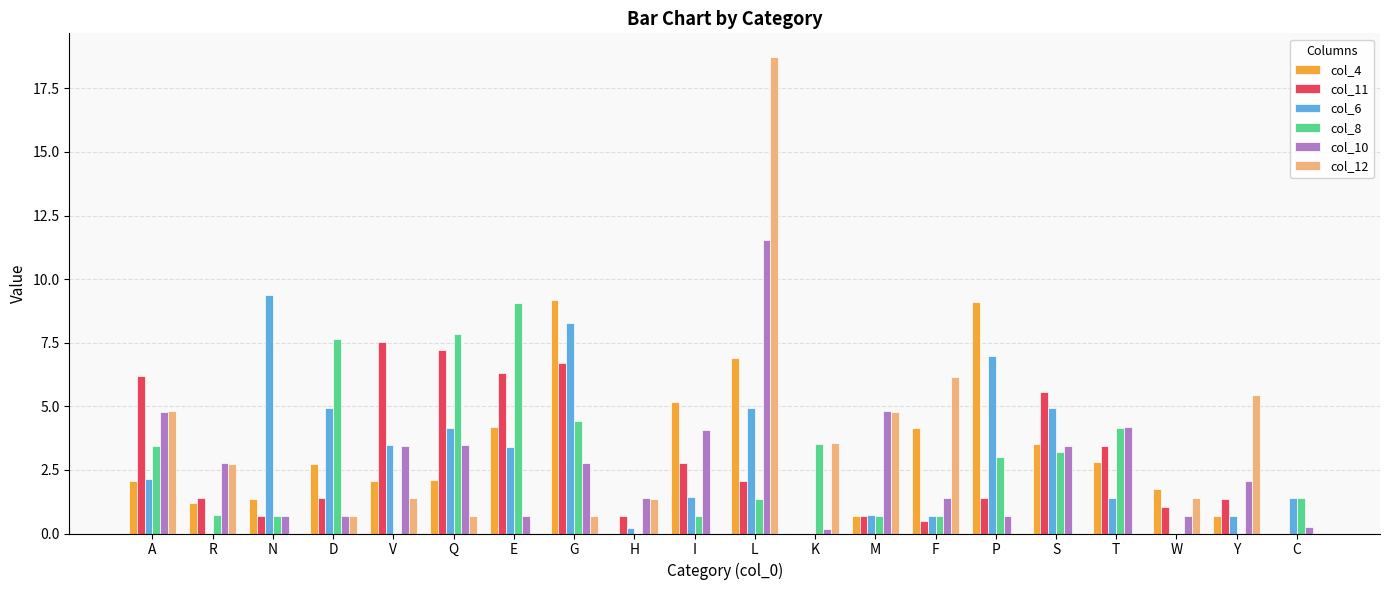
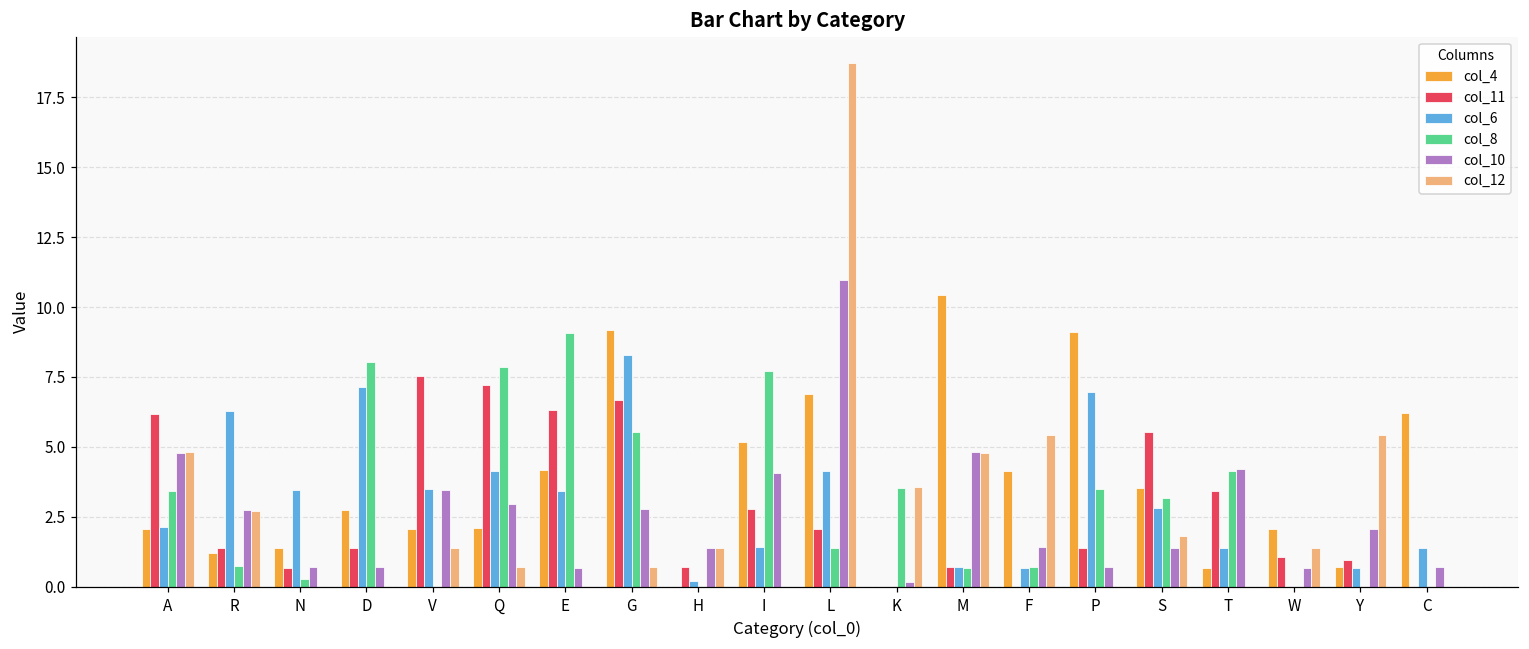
col_6, R: 0.0 -> 6.3
col_6, N: 9.4 -> 3.5
col_8, N: 0.7 -> 0.3
col_6, D: 4.9 -> 7.1
col_8, D: 7.6 -> 8.1
col_12, D: 0.7 -> 0.0
col_10, Q: 3.5 -> 3.0
col_8, G: 4.4 -> 5.5
col_8, I: 0.7 -> 7.7
col_6, L: 4.9 -> 4.2
col_10, L: 11.5 -> 11.0
col_4, M: 0.7 -> 10.4
col_11, F: 0.5 -> 0.0
col_12, F: 6.2 -> 5.4
col_8, P: 3.0 -> 3.5
col_6, S: 4.9 -> 2.8
col_10, S: 3.4 -> 1.4
col_12, S: 0.0 -> 1.8
col_4, T: 2.8 -> 0.7
col_4, W: 1.7 -> 2.1
col_11, Y: 1.4 -> 0.9
col_4, C: 0.0 -> 6.2
col_8, C: 1.4 -> 0.0
col_10, C: 0.2 -> 0.7
